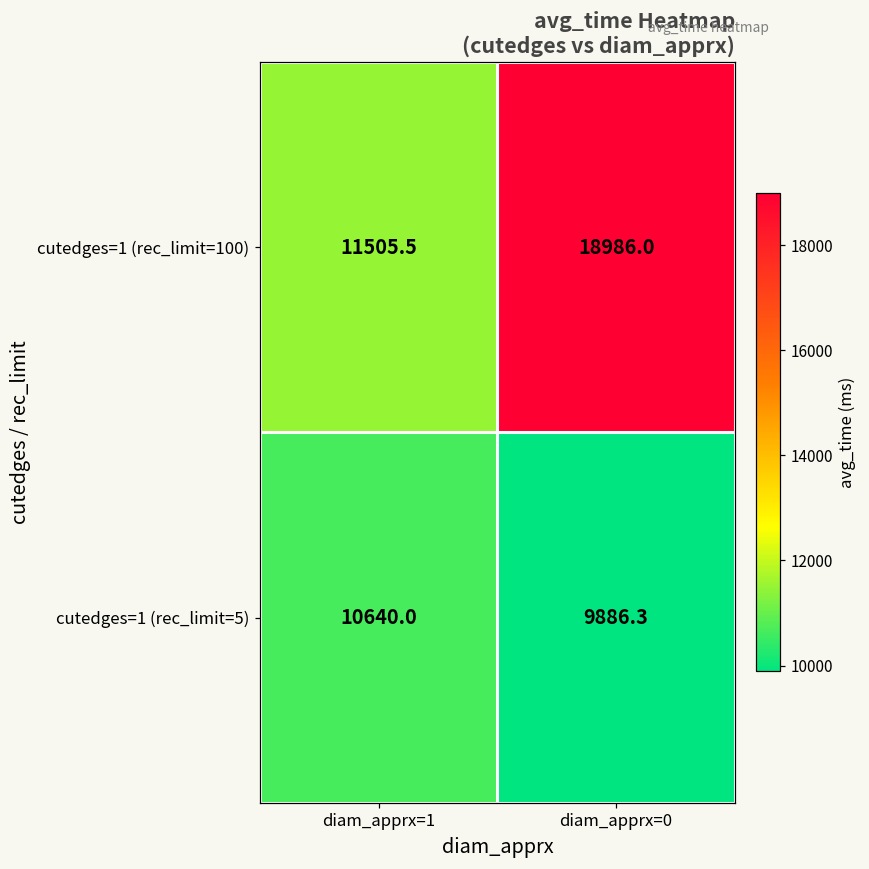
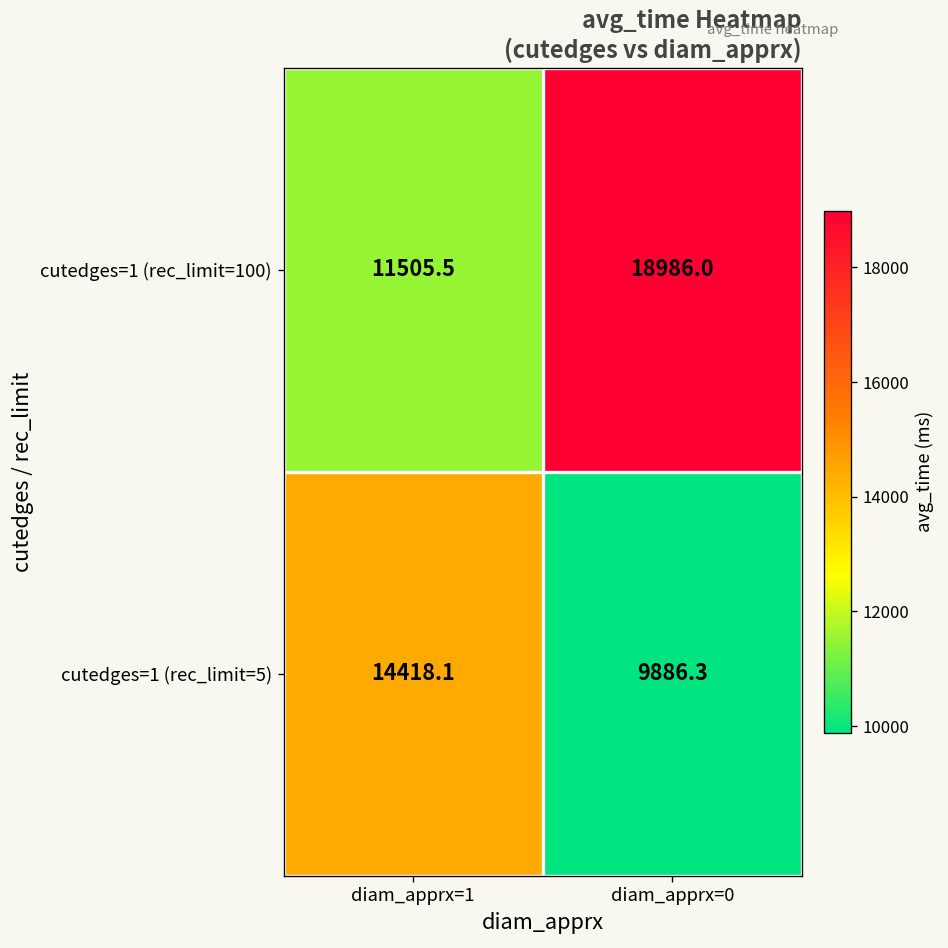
cutedges=1 (rec_limit=5), diam_apprx=1: 10640.0 -> 14418.1
